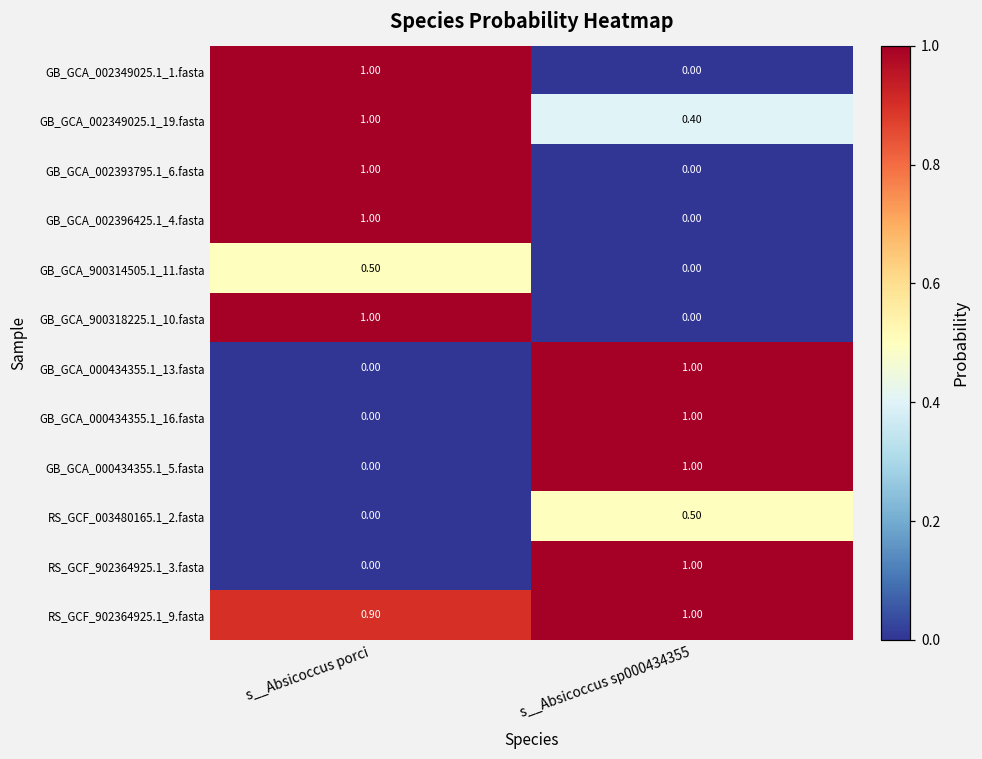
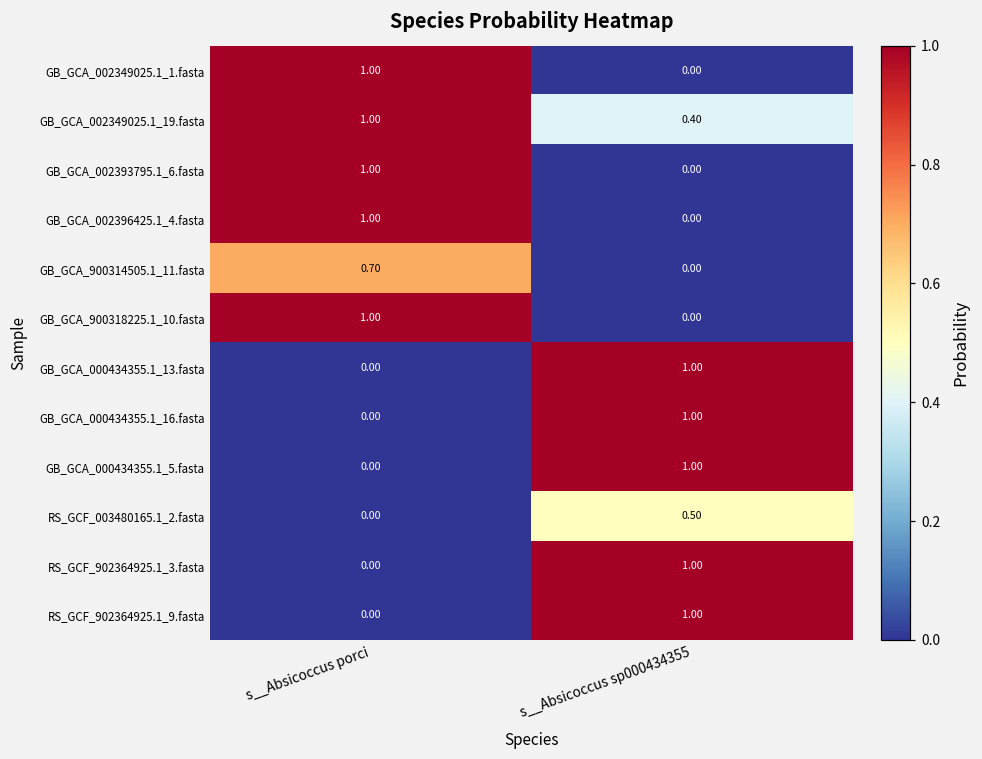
GB_GCA_900314505.1_11.fasta, s__Absicoccus porci: 0.50 -> 0.70
RS_GCF_902364925.1_9.fasta, s__Absicoccus porci: 0.90 -> 0.00
